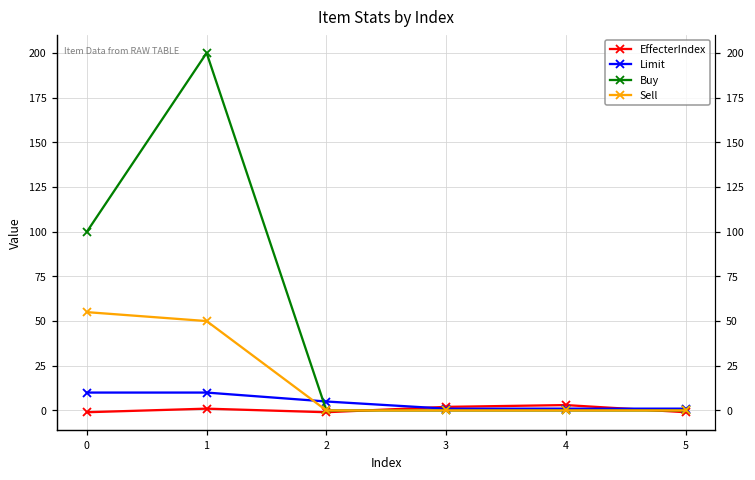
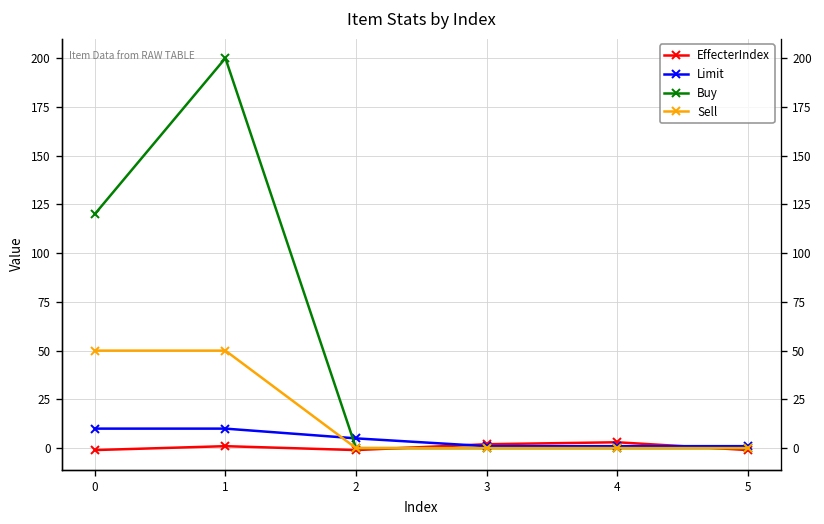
Buy, 0: 100 -> 120
Sell, 0: 55 -> 50
